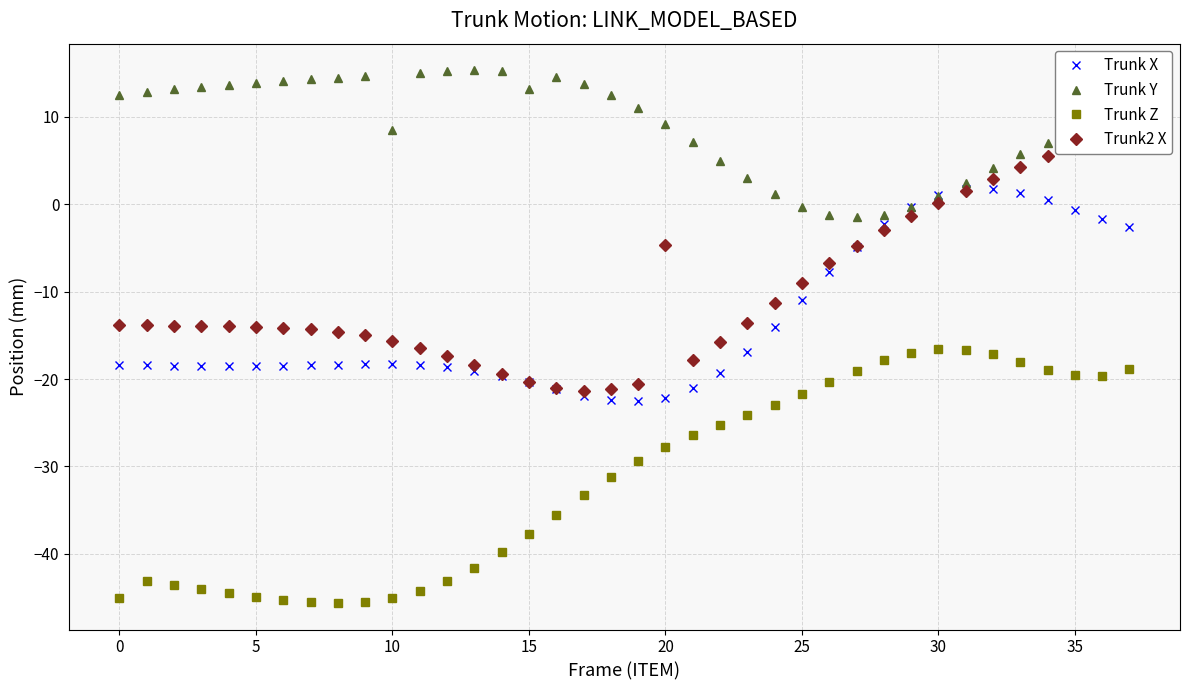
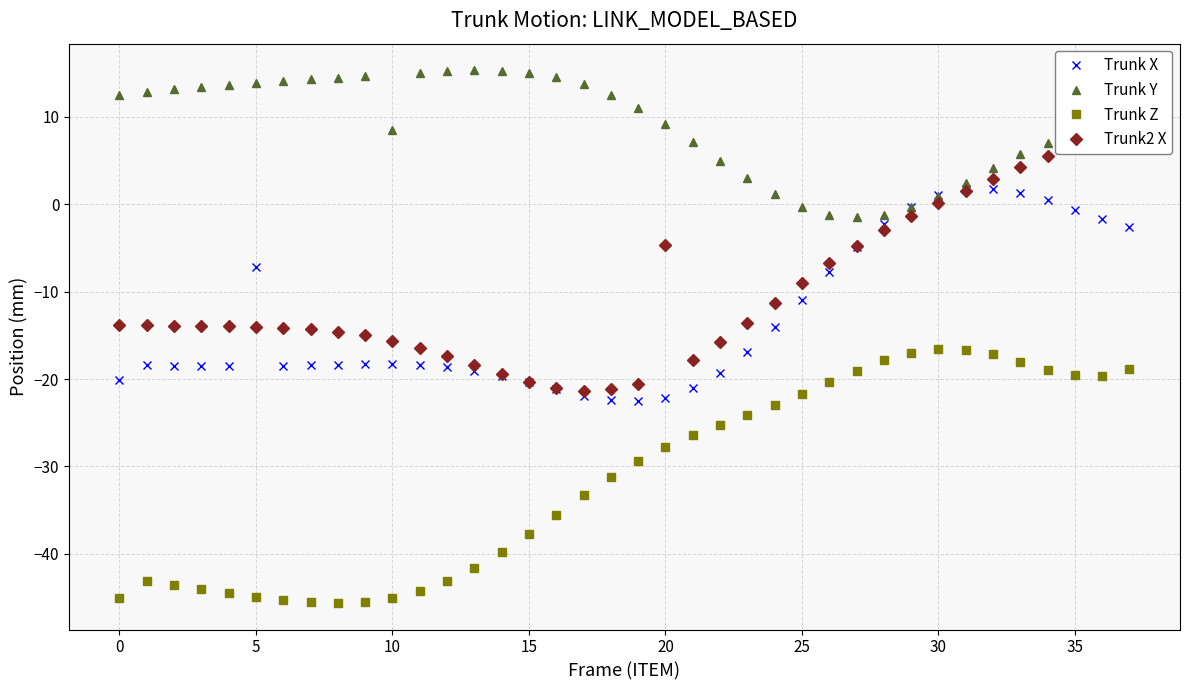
Trunk X, 0: -18 -> -20
Trunk X, 5: -19 -> -7
Trunk Y, 15: 13 -> 15
